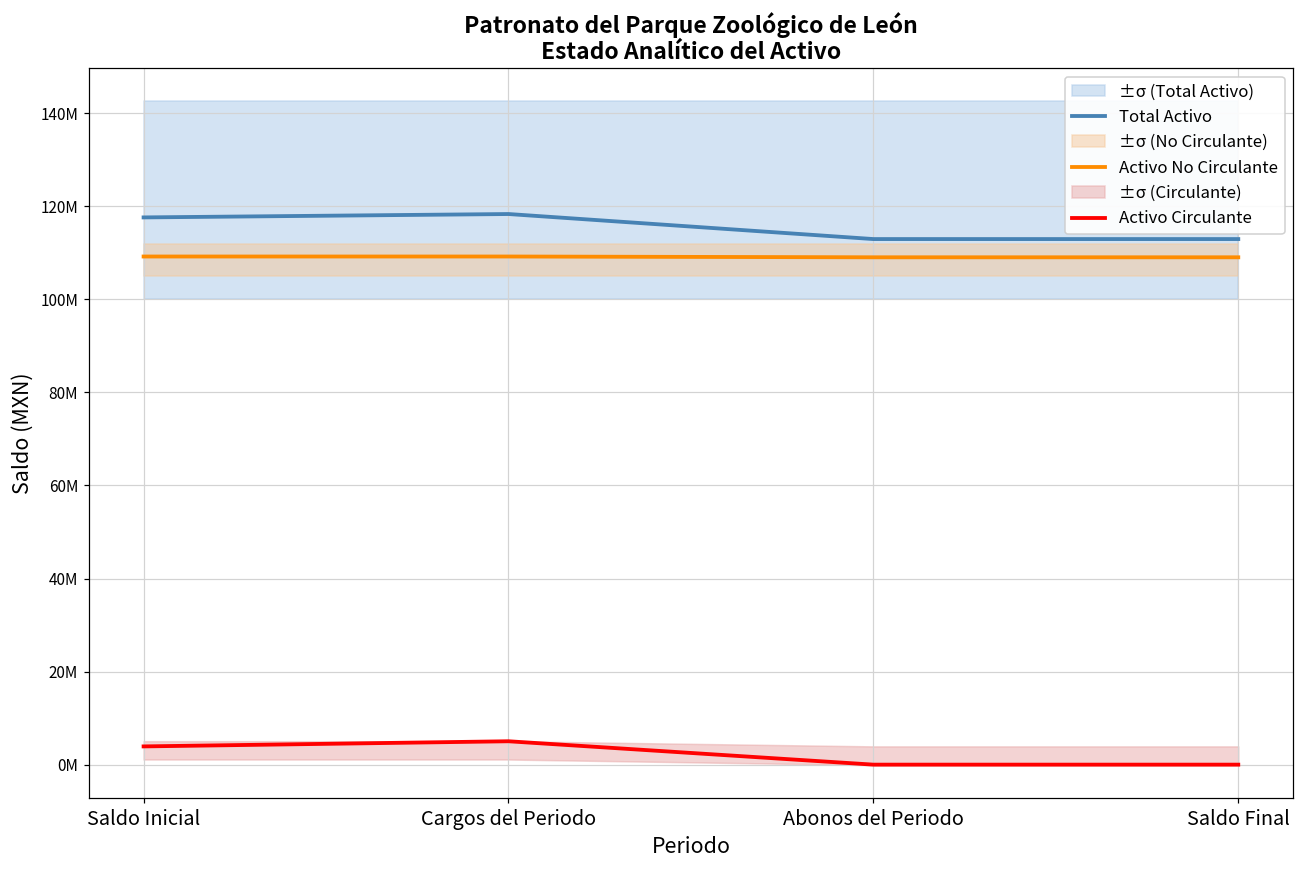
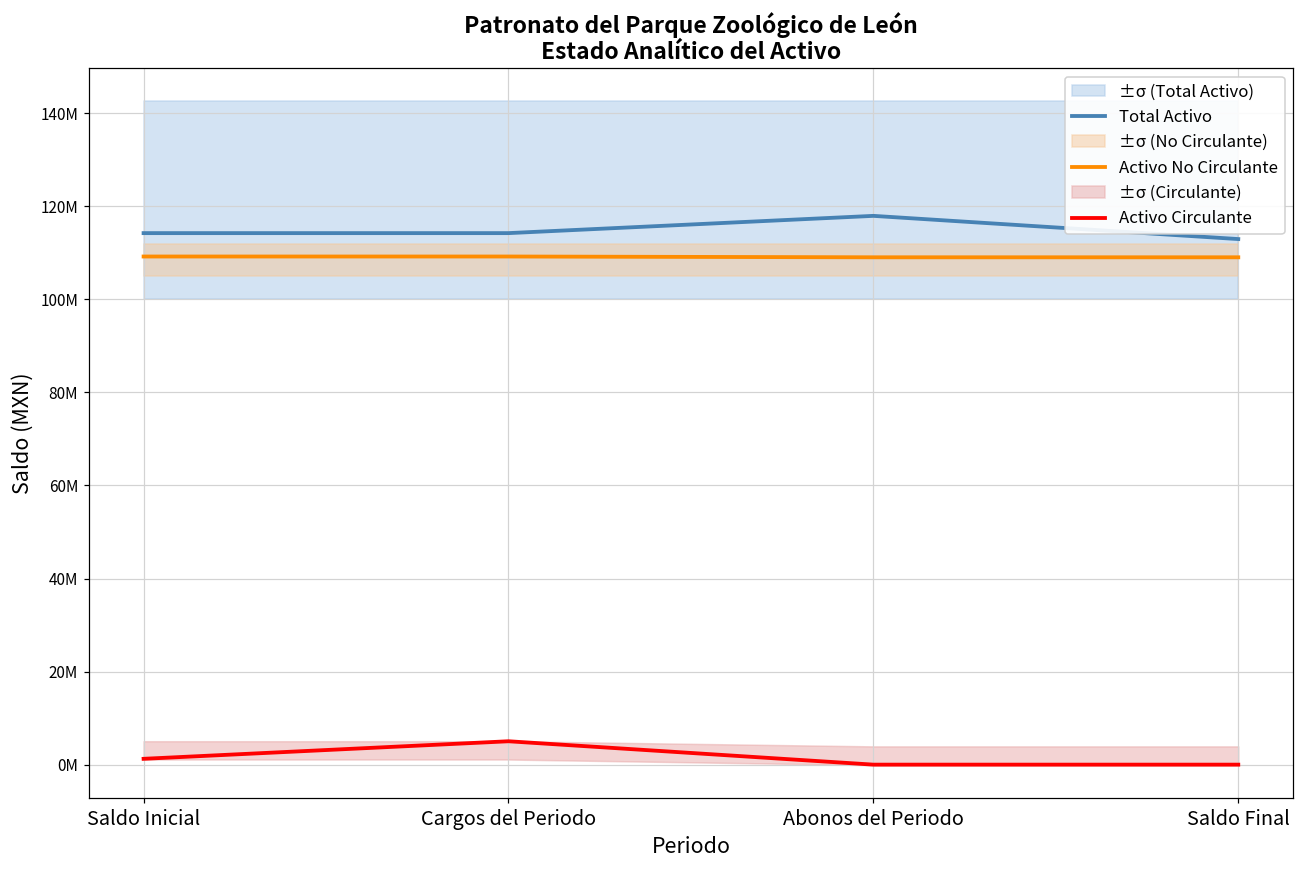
Total Activo, Saldo Inicial: 118000000 -> 114000000
Activo Circulante, Saldo Inicial: 4000000 -> 1000000
Total Activo, Cargos del Periodo: 118000000 -> 114000000
Total Activo, Abonos del Periodo: 113000000 -> 118000000
